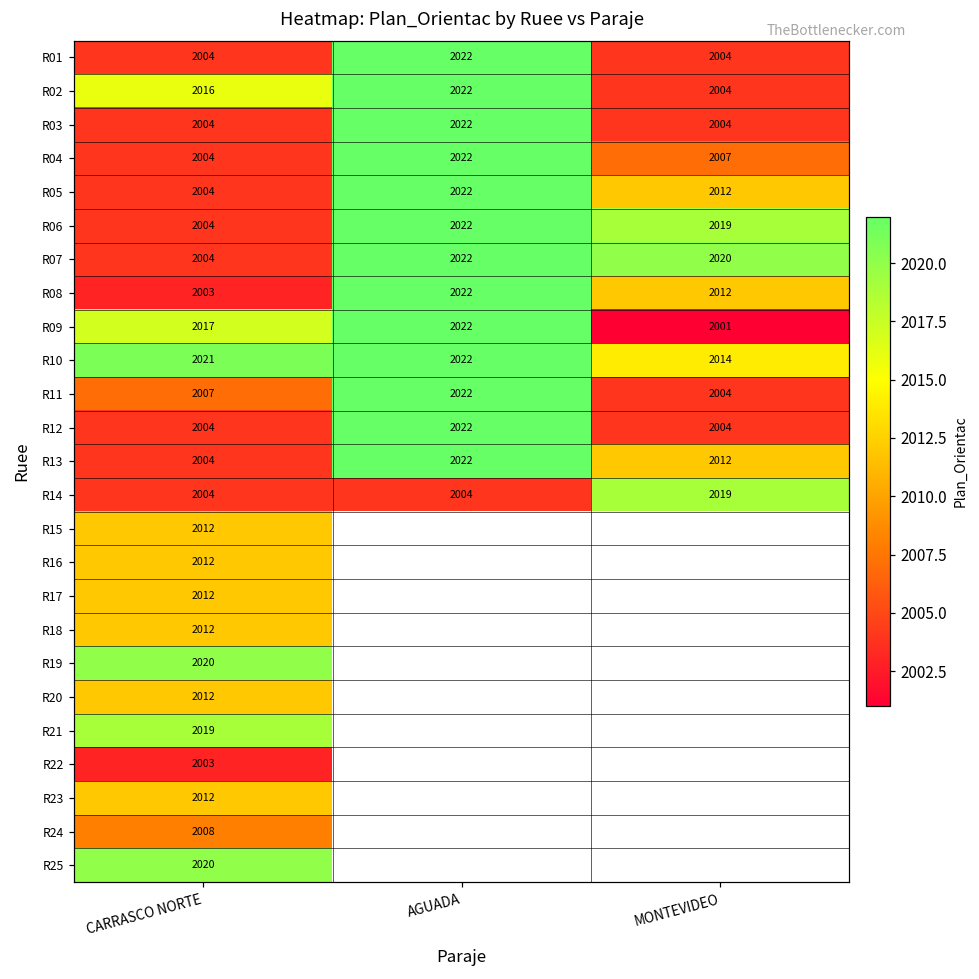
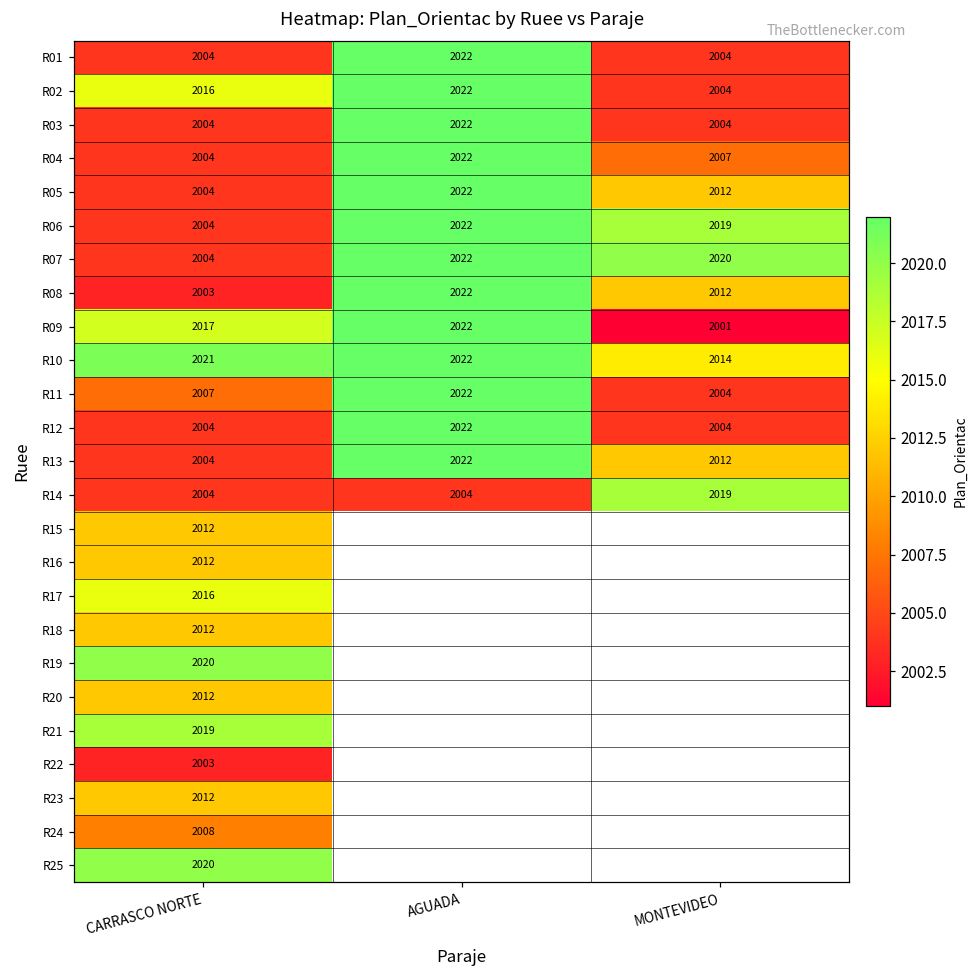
R17, CARRASCO NORTE: 2012 -> 2016
